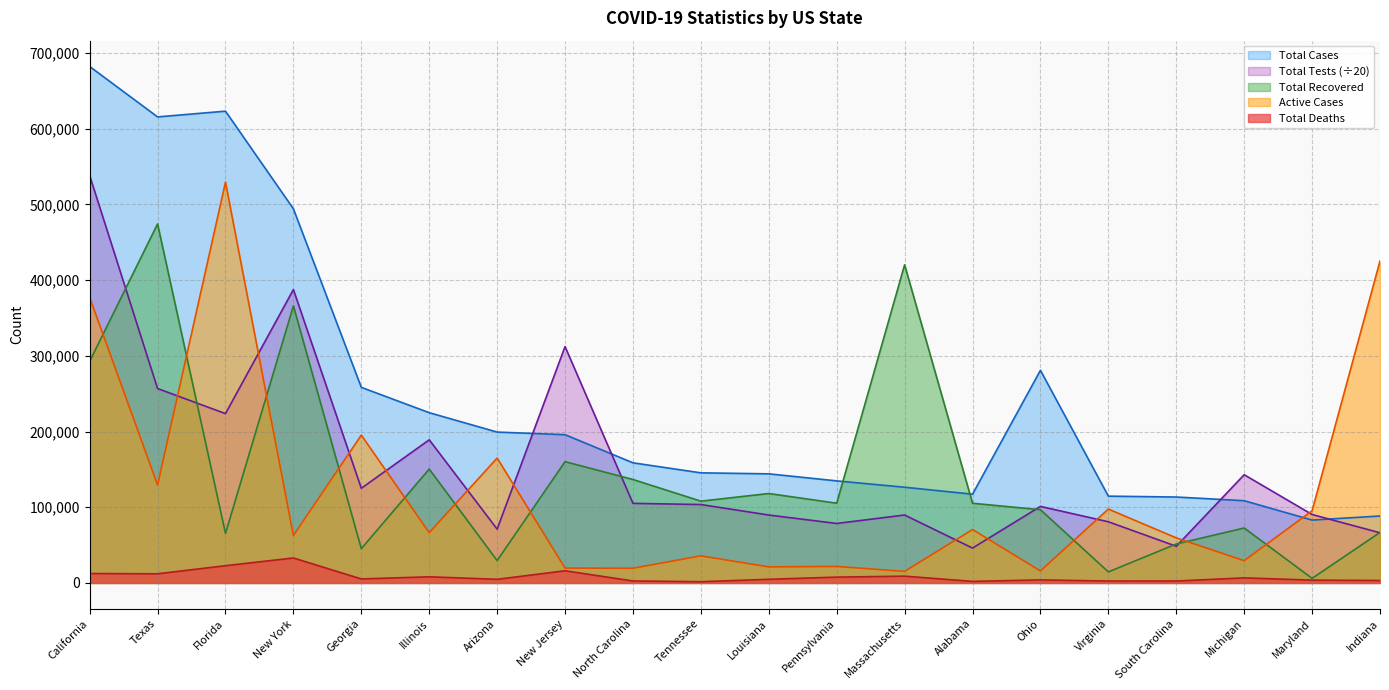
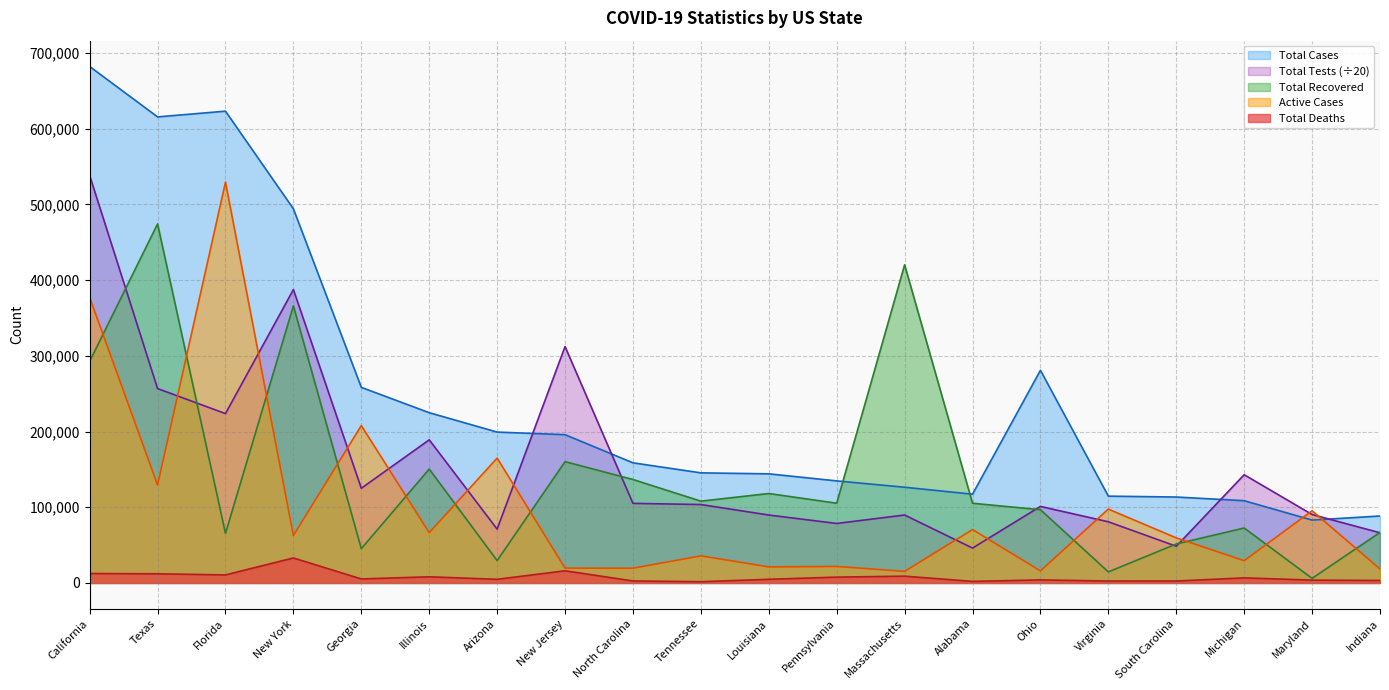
Total Deaths, Florida: 20,000 -> 10,000
Active Cases, Georgia: 200,000 -> 210,000
Active Cases, Indiana: 430,000 -> 20,000
